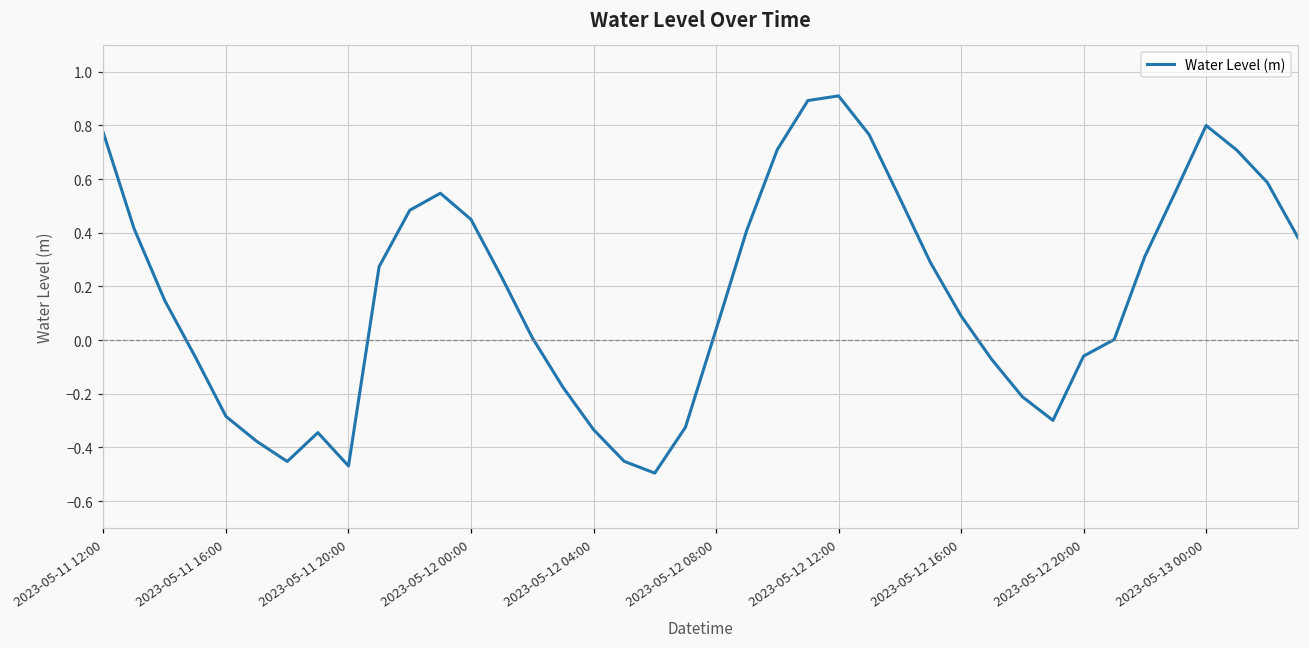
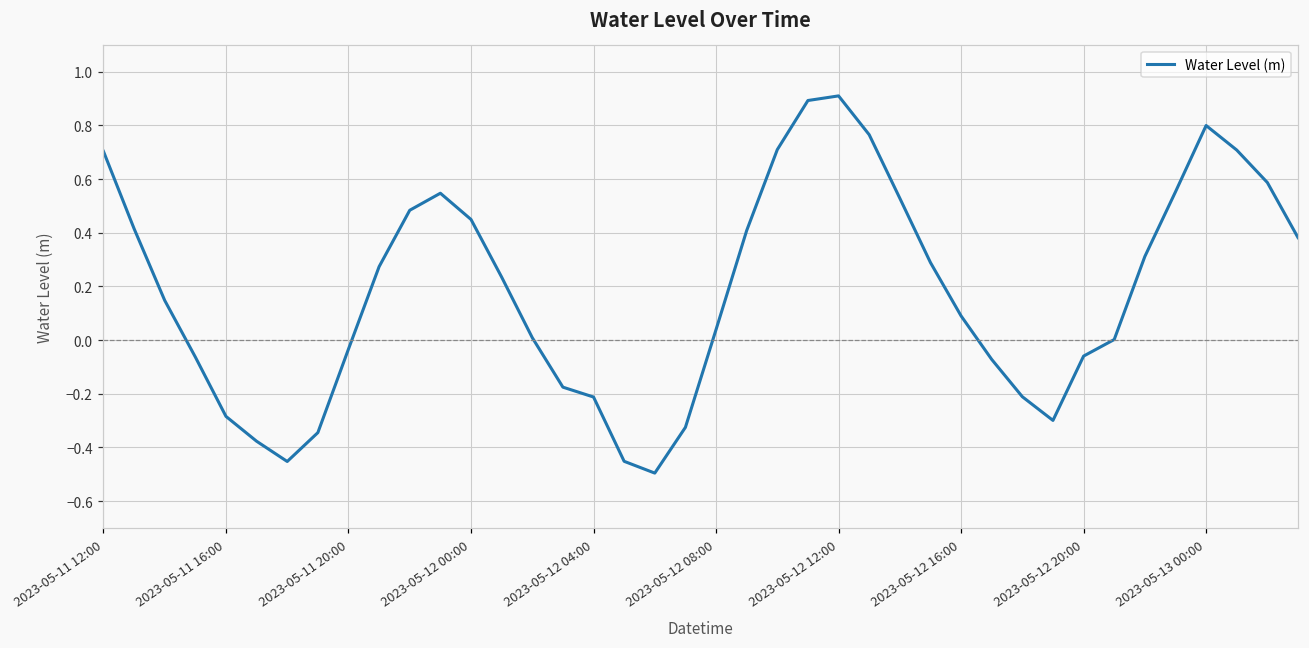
2023-05-11 12:00: 0.77 -> 0.70
2023-05-11 20:00: -0.47 -> -0.03
2023-05-12 04:00: -0.33 -> -0.21
